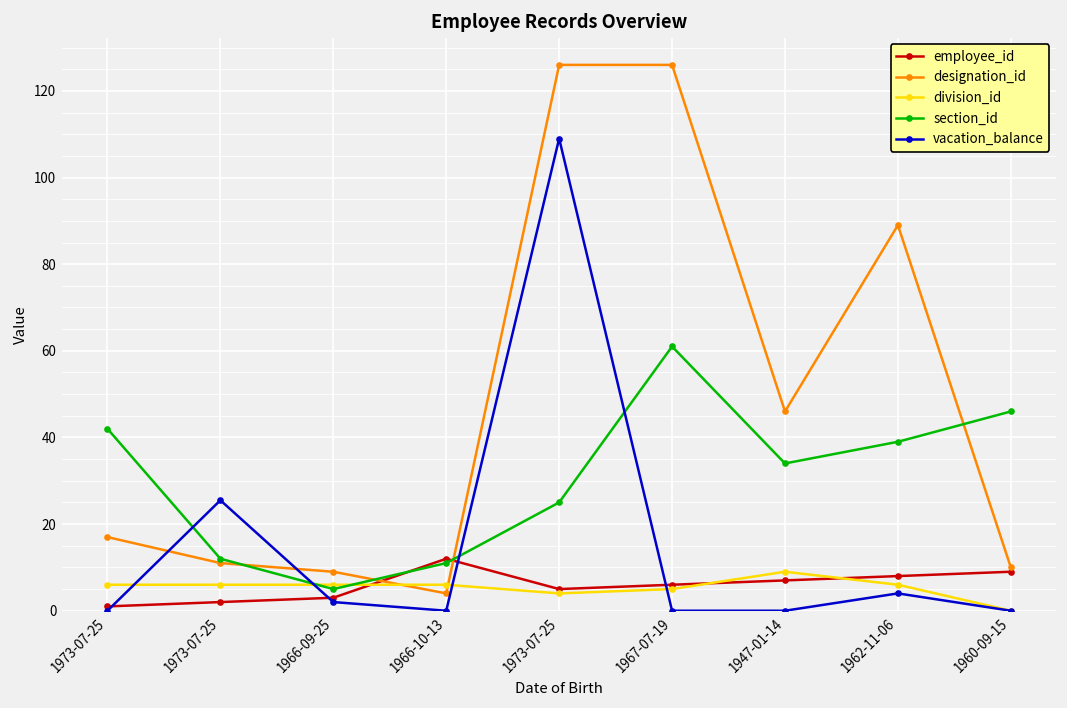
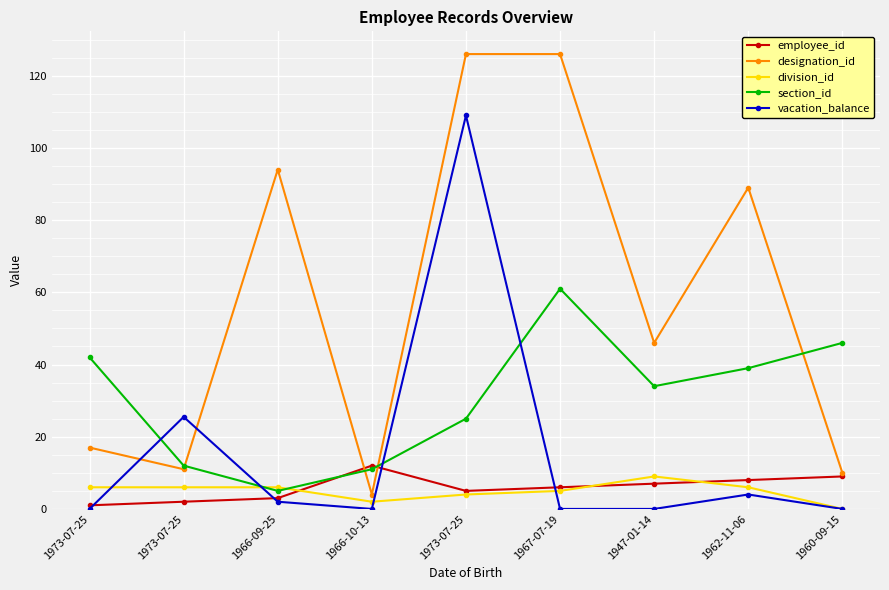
designation_id, 1966-09-25: 9 -> 94
division_id, 1966-10-13: 6 -> 2
